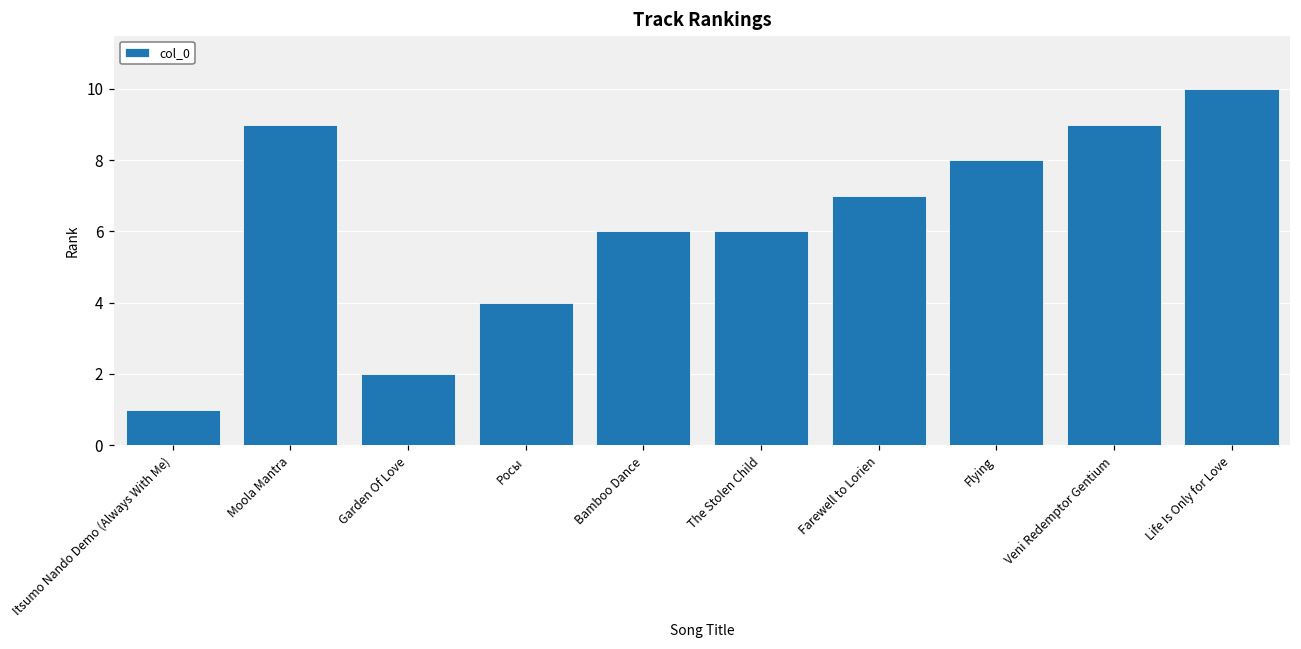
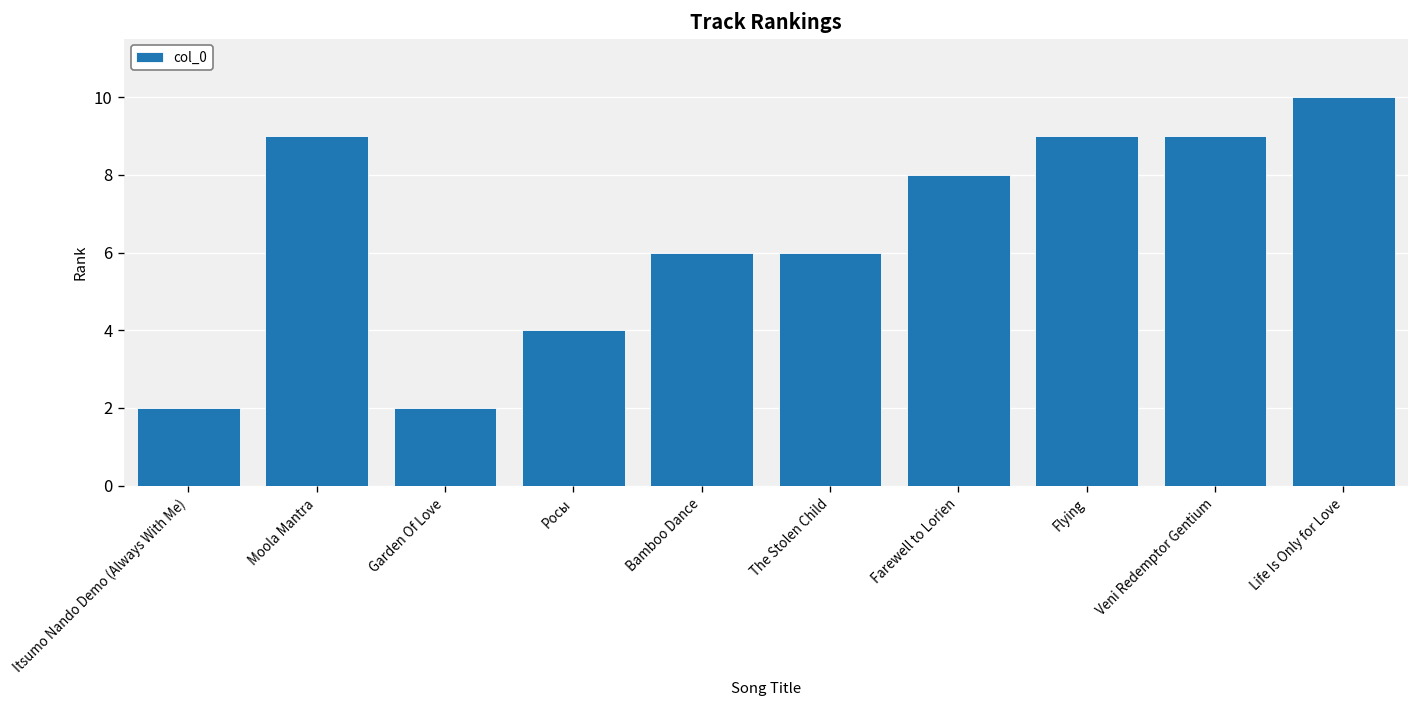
Itsumo Nando Demo (Always With Me): 1 -> 2
Farewell to Lorien: 7 -> 8
Flying: 8 -> 9
